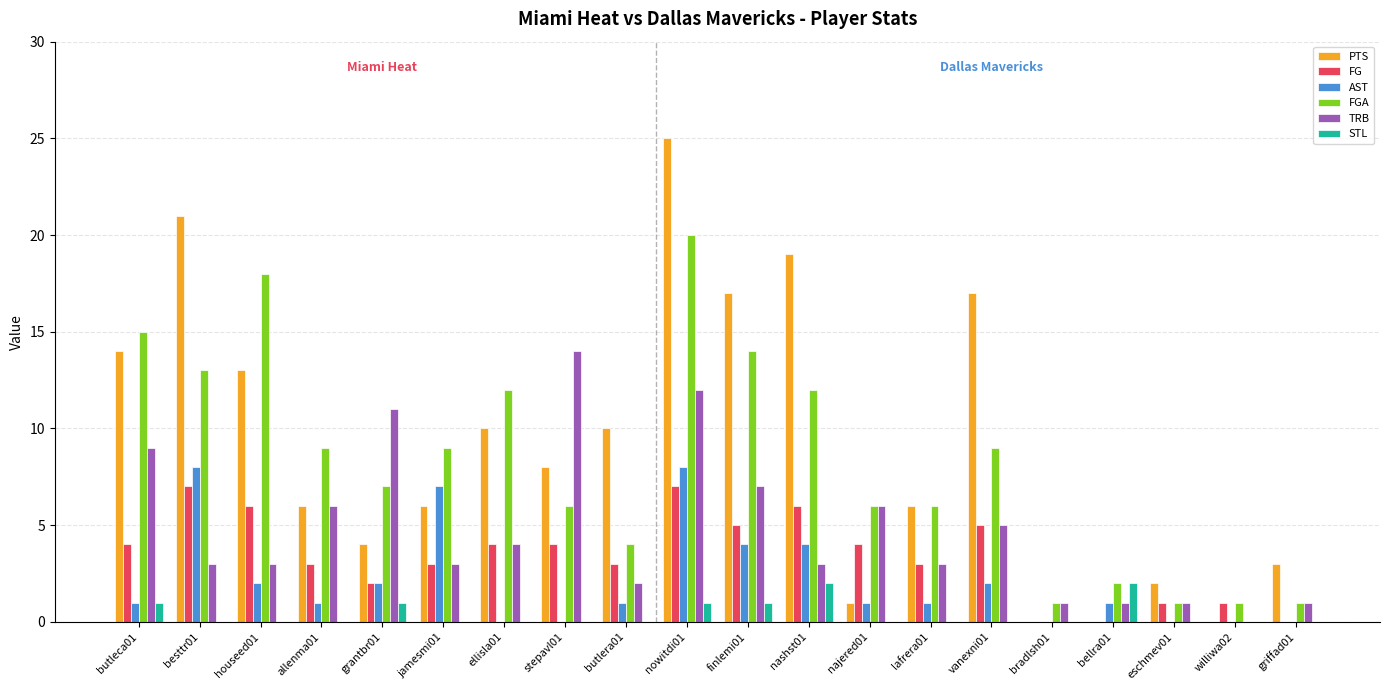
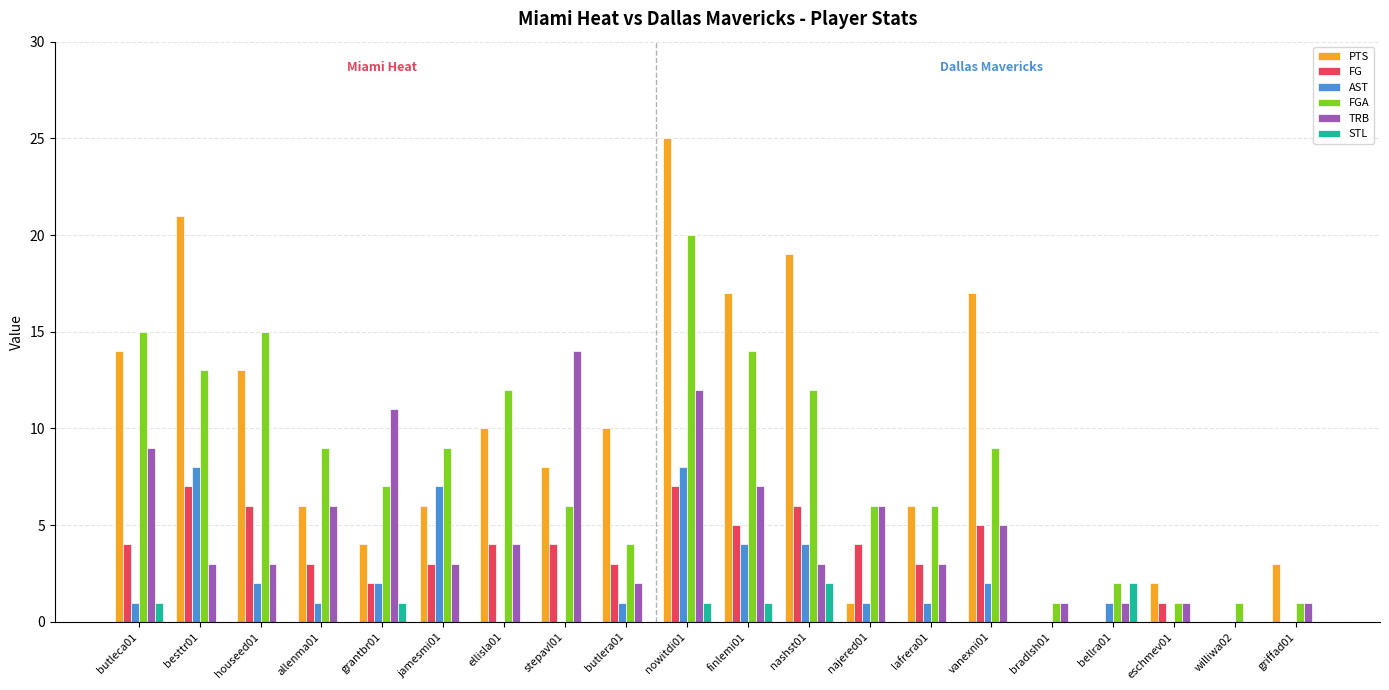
FGA, houseed01: 18 -> 15
FG, williwa02: 1 -> 0
